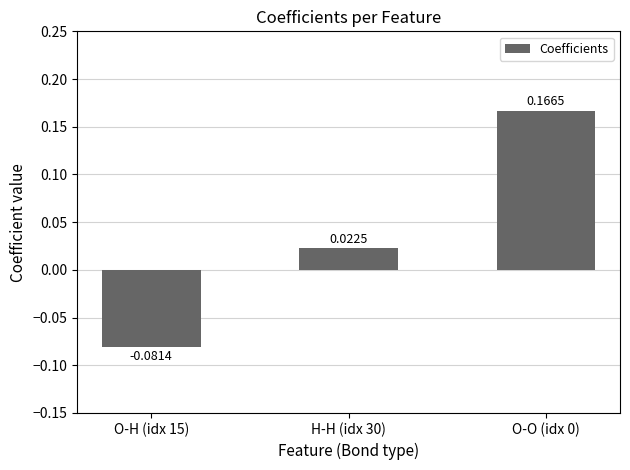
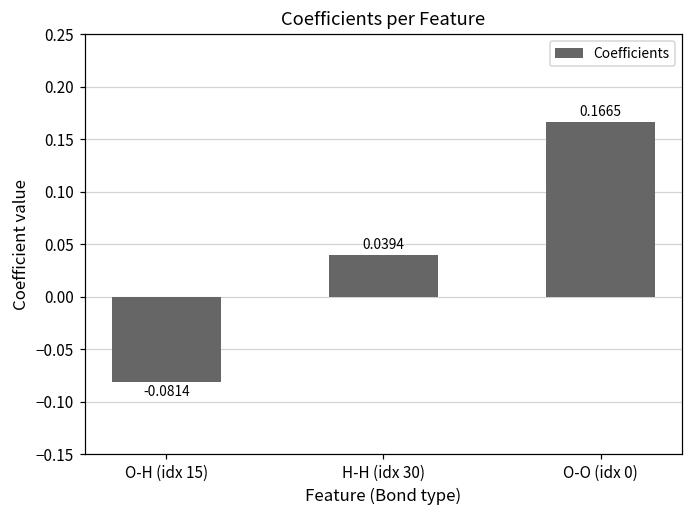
H-H (idx 30): 0.0225 -> 0.0394
